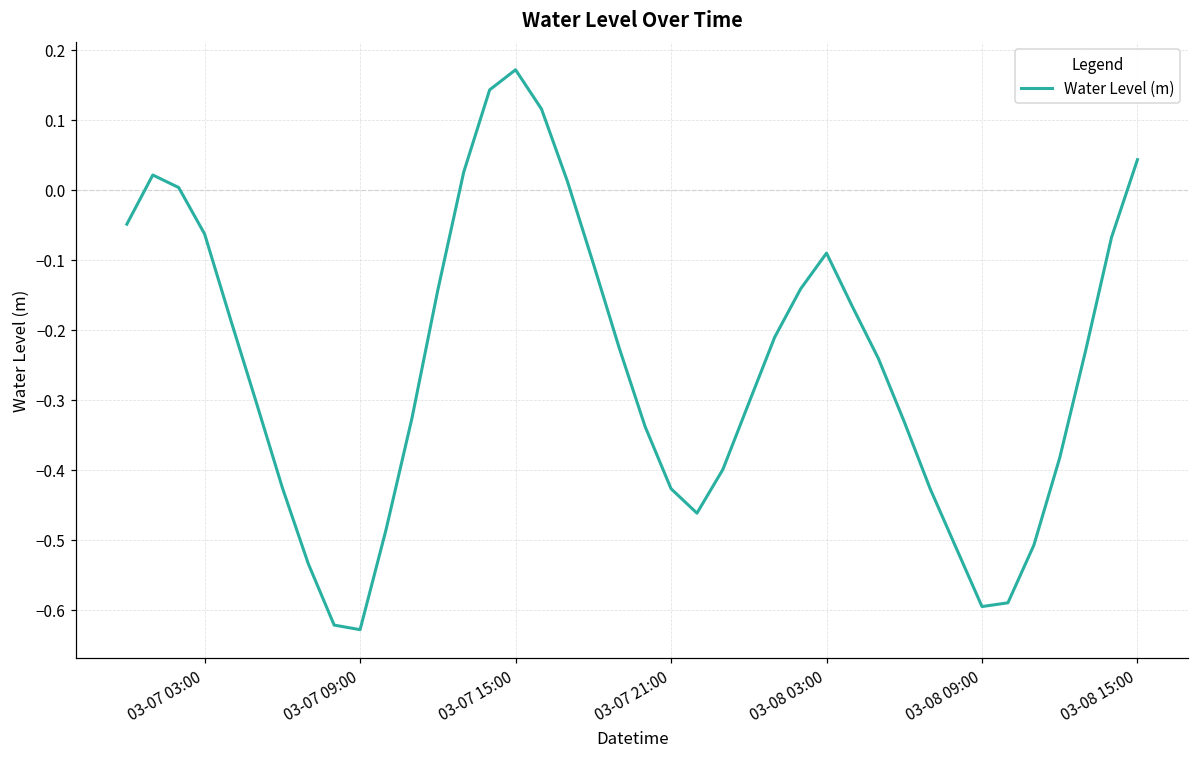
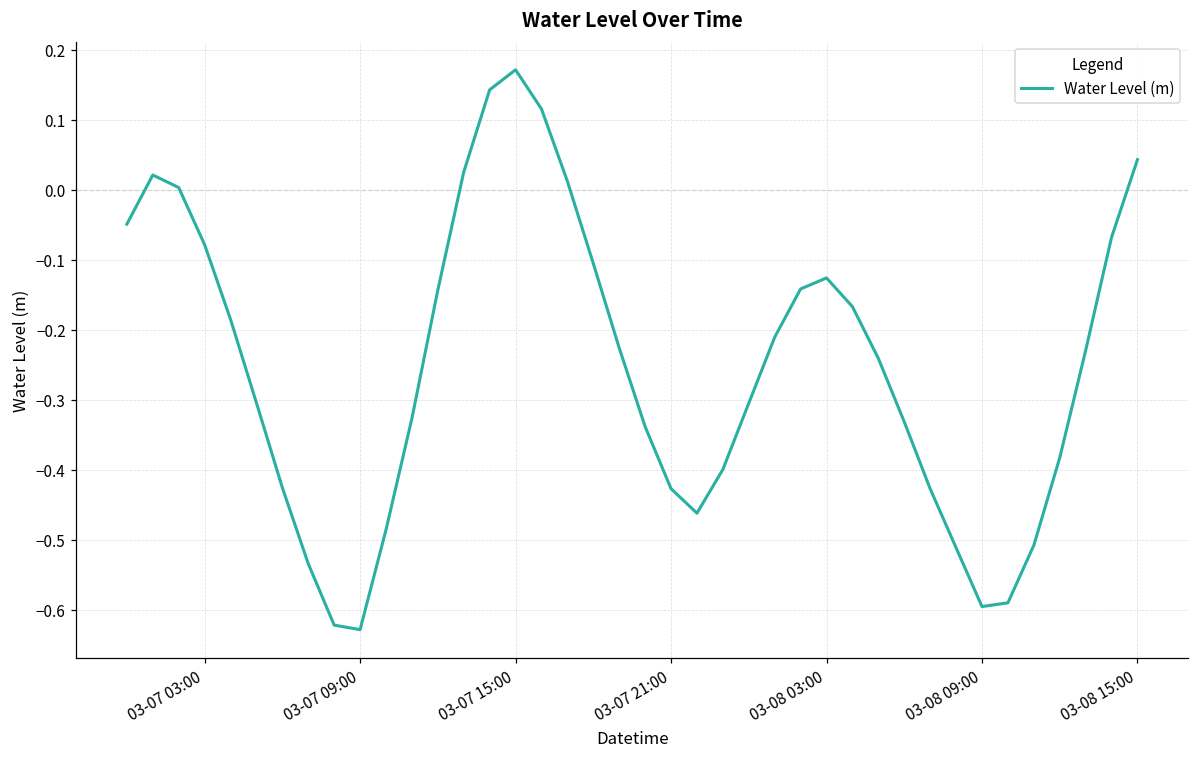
03-07 03:00: -0.06 -> -0.08
03-08 03:00: -0.09 -> -0.13
